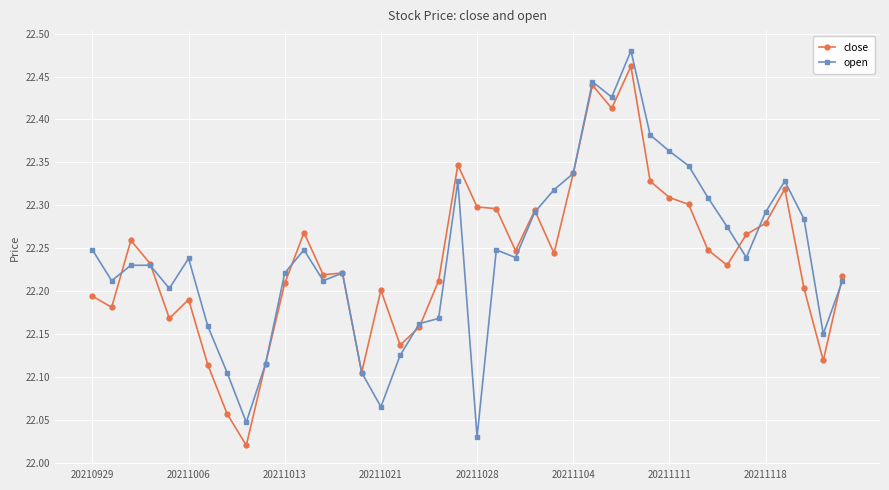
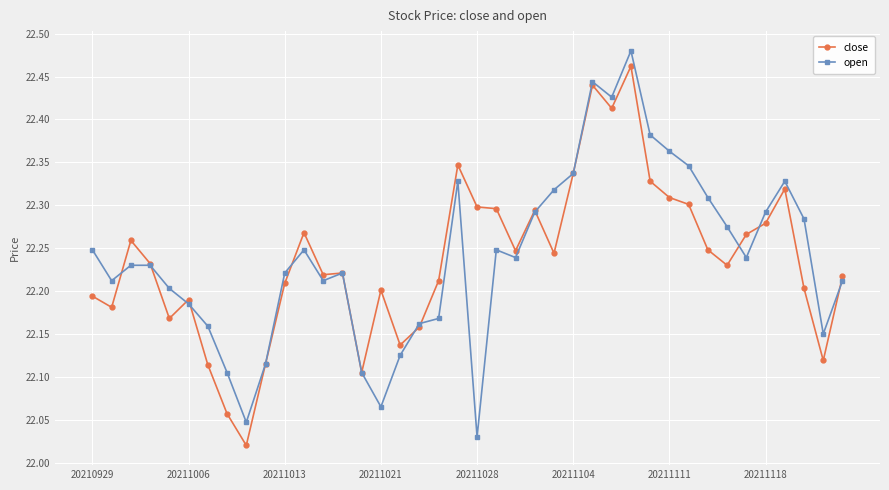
open, 20211006: 22.24 -> 22.19
